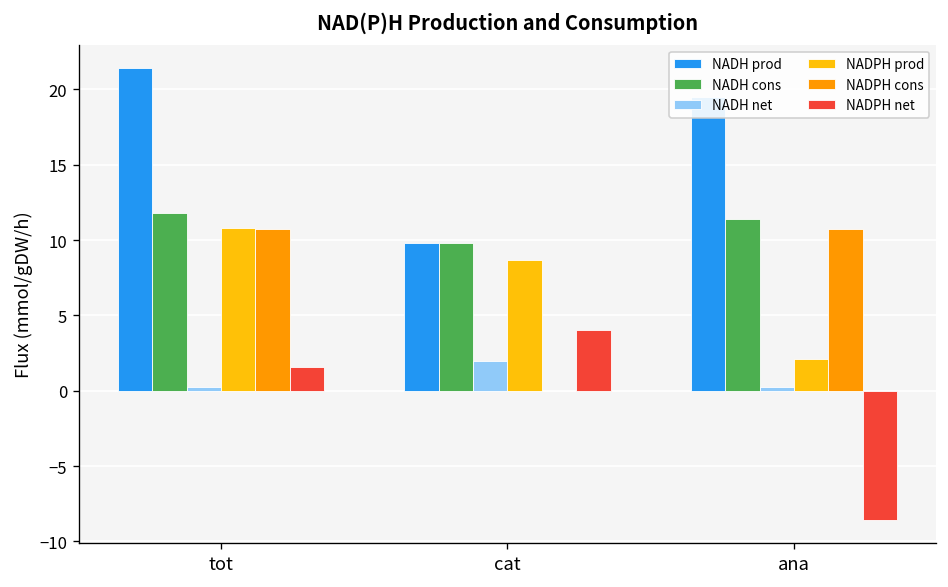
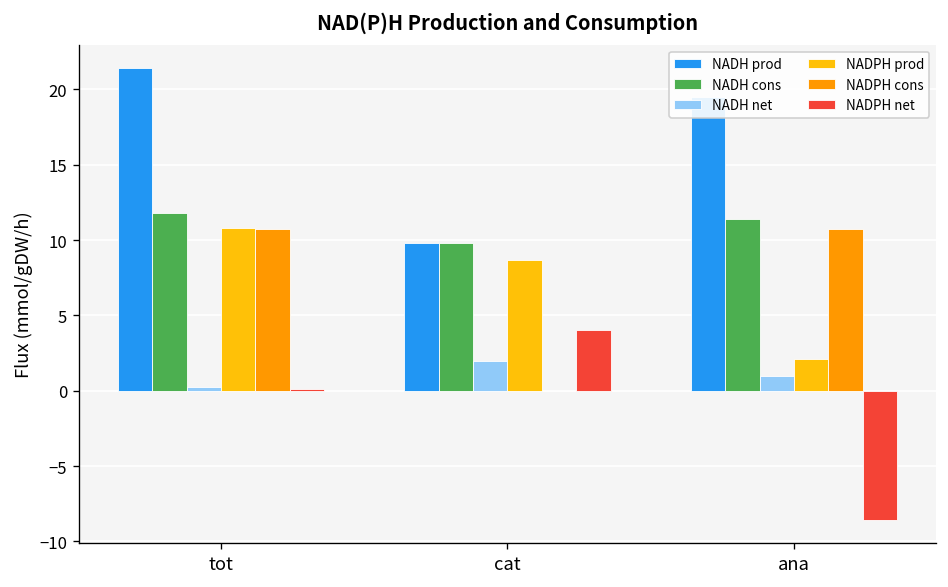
NADPH net, tot: 1.6 -> 0.1
NADH net, ana: 0.2 -> 1.0
